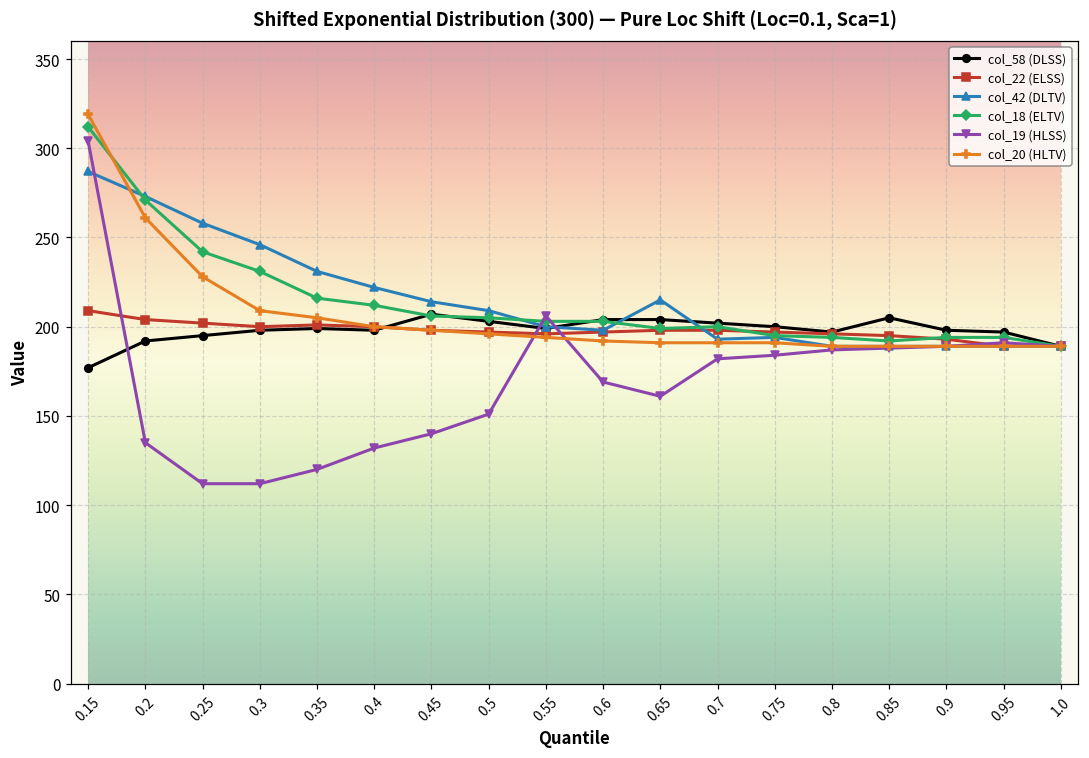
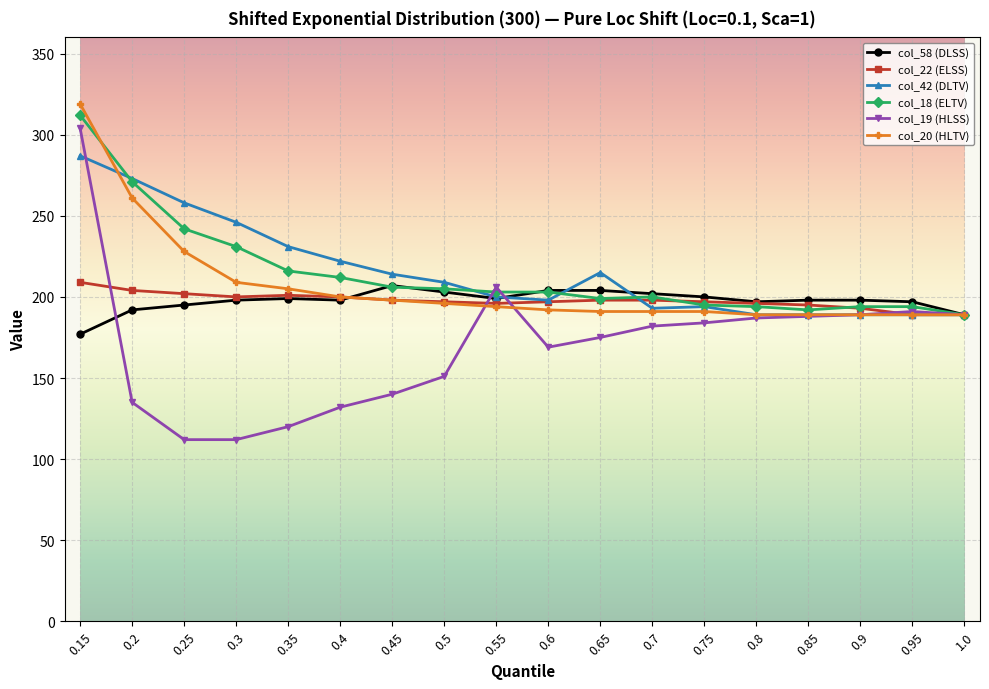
col_19 (HLSS), 0.65: 161 -> 175
col_58 (DLSS), 0.85: 205 -> 198
